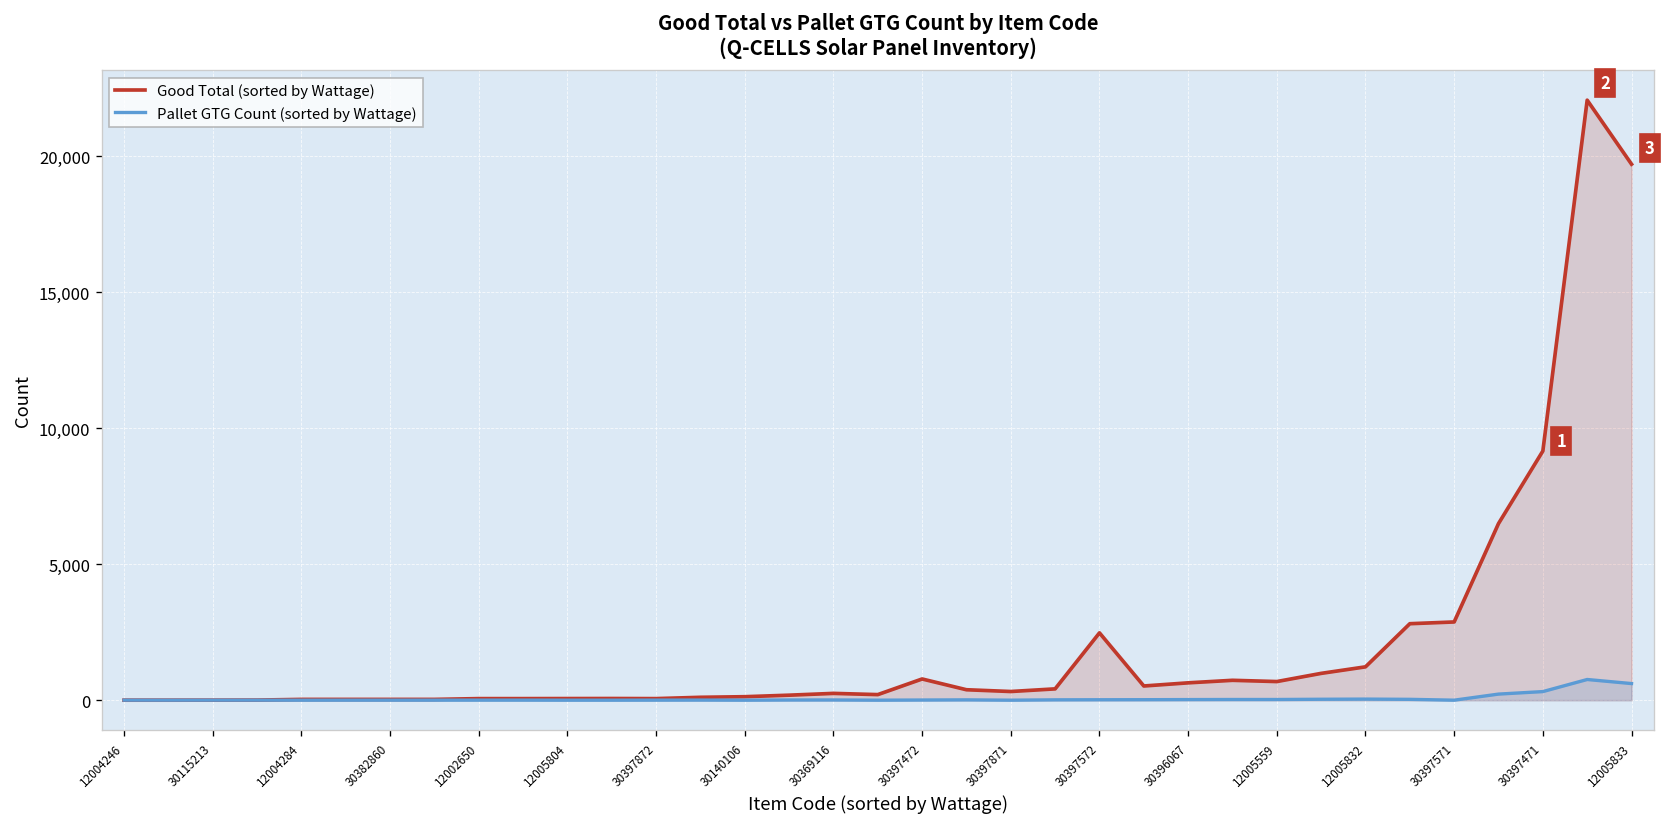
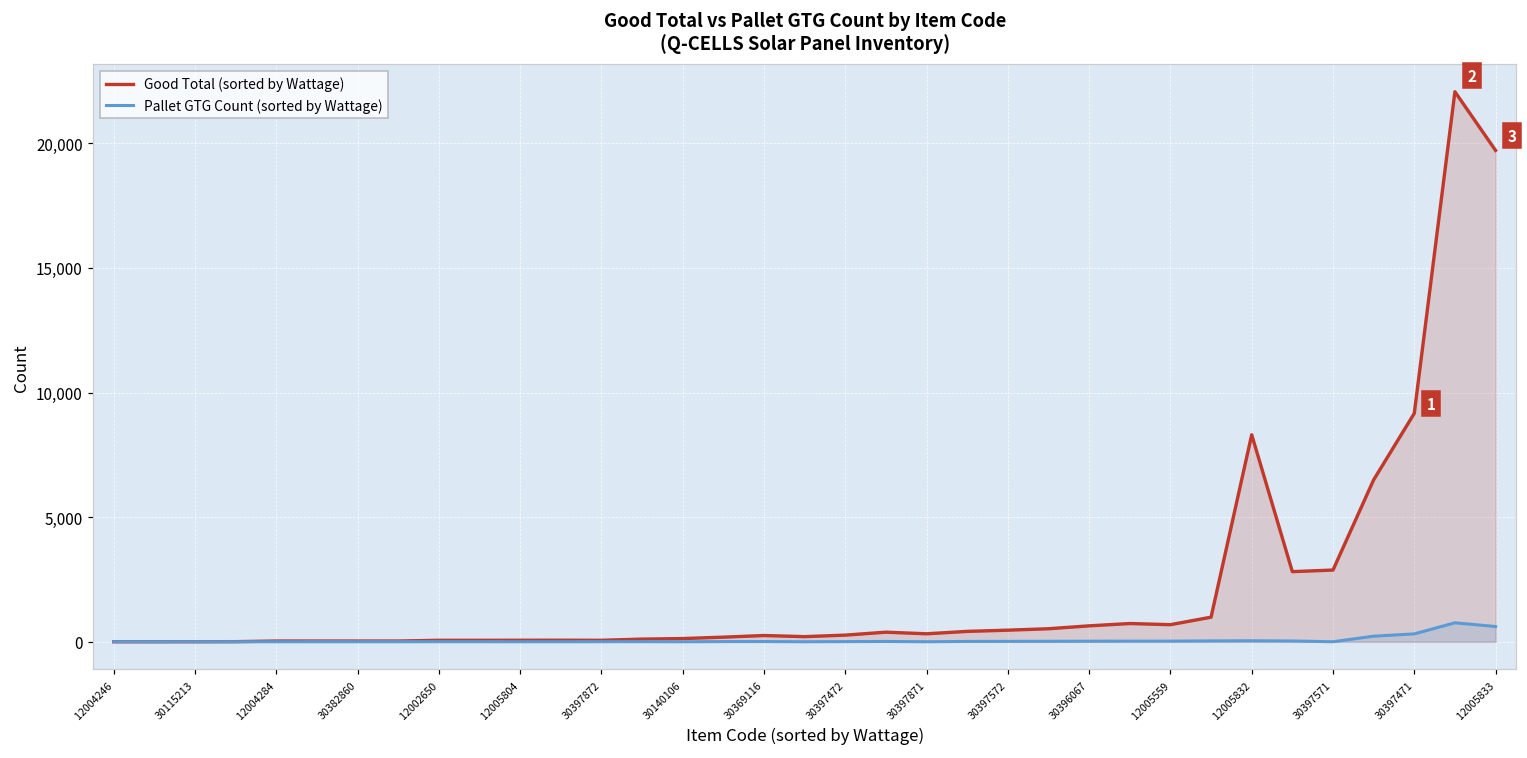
Good Total (sorted by Wattage), 30397472: 800 -> 300
Good Total (sorted by Wattage), 30397572: 2,500 -> 500
Good Total (sorted by Wattage), 12005832: 1,200 -> 8,300
